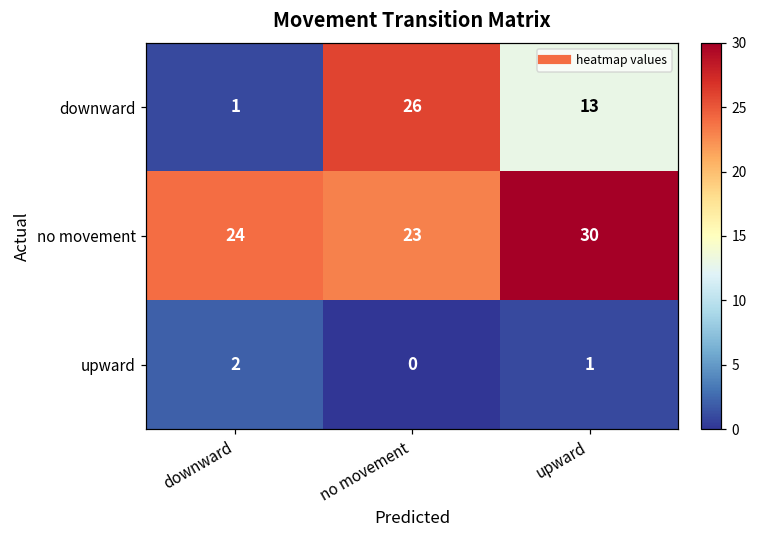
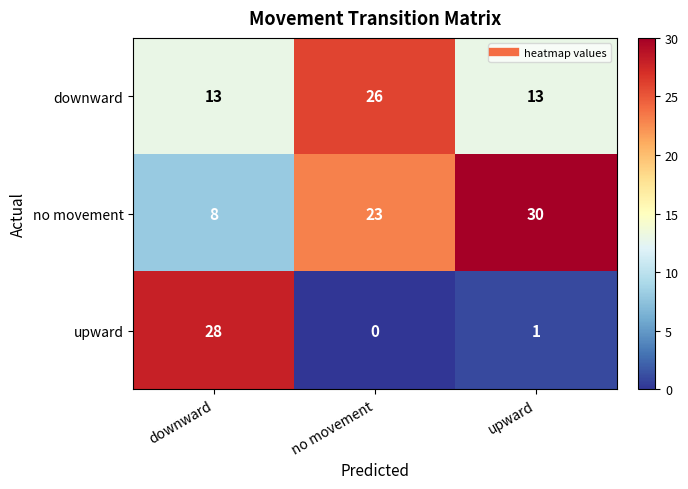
downward, downward: 1 -> 13
no movement, downward: 24 -> 8
upward, downward: 2 -> 28
